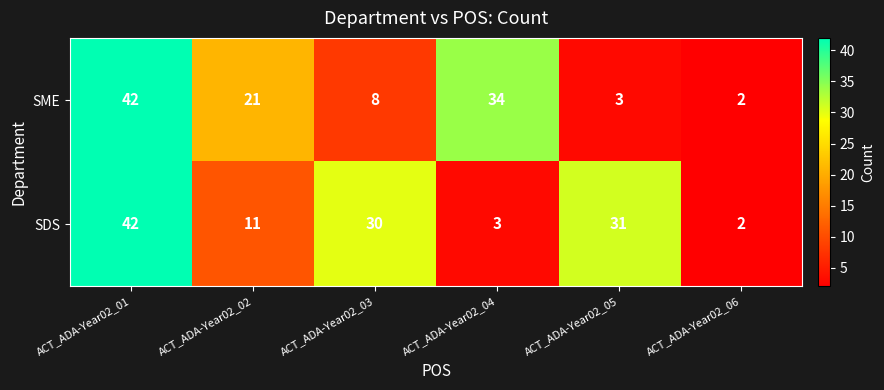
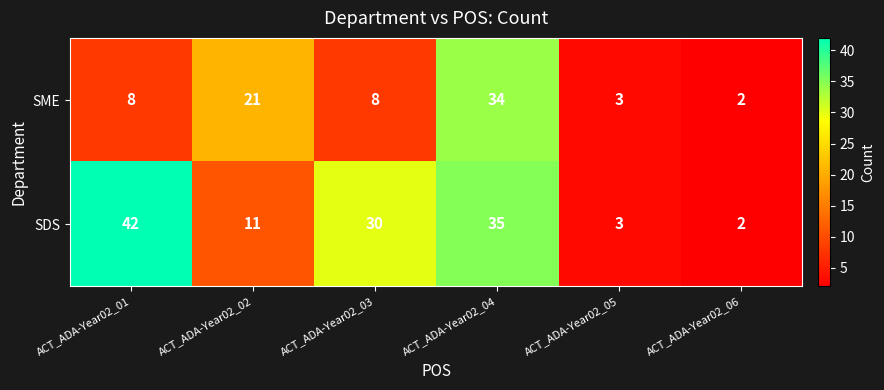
SME, ACT_ADA-Year02_01: 42 -> 8
SDS, ACT_ADA-Year02_04: 3 -> 35
SDS, ACT_ADA-Year02_05: 31 -> 3
